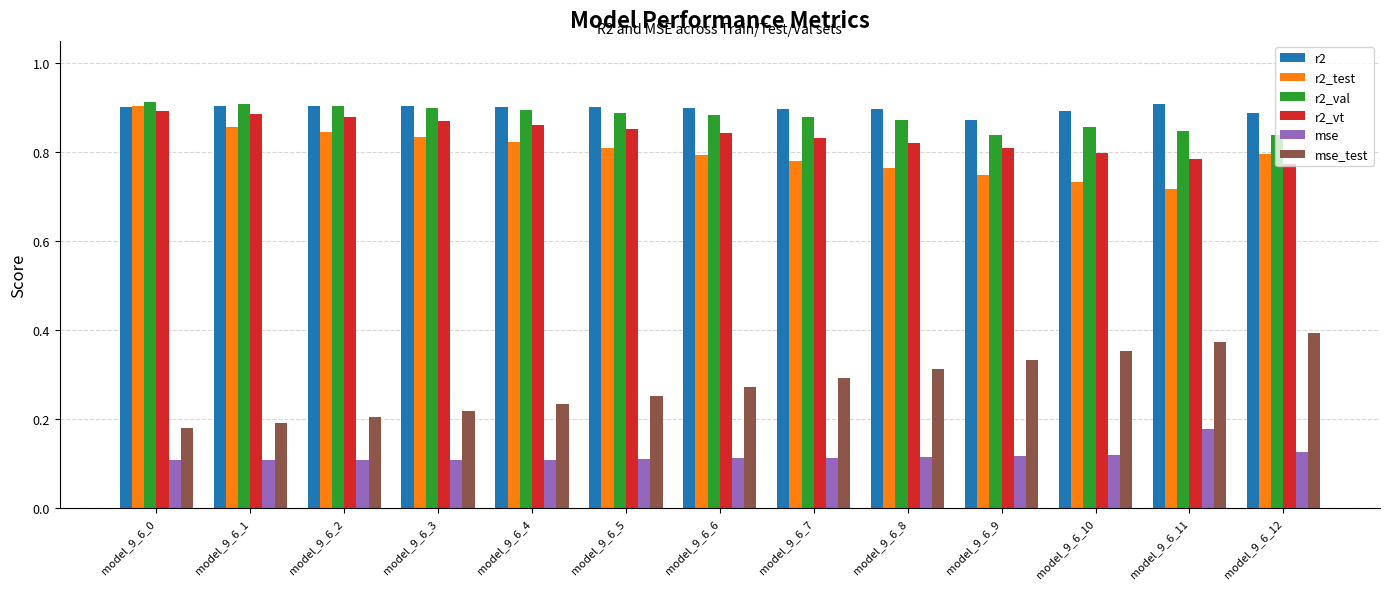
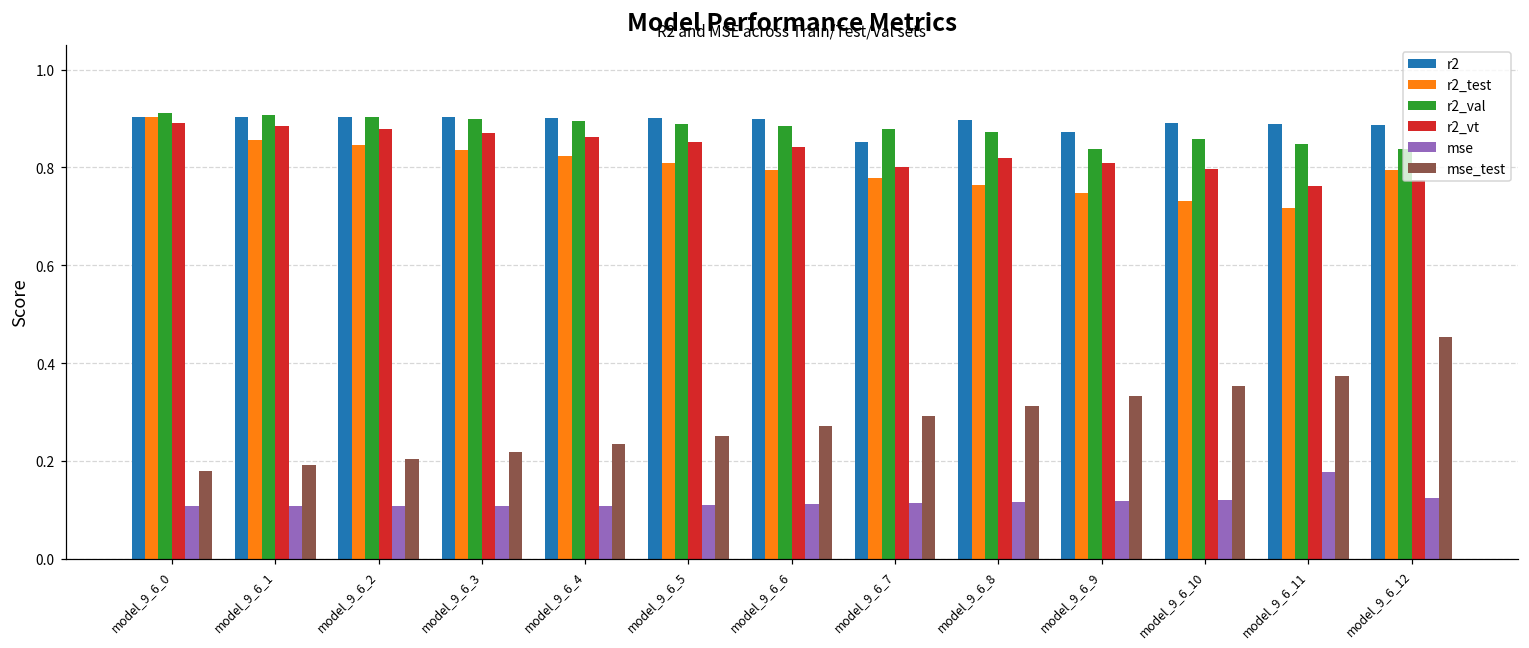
r2, model_9_6_7: 0.90 -> 0.85
r2_vt, model_9_6_7: 0.83 -> 0.80
r2, model_9_6_11: 0.91 -> 0.89
r2_vt, model_9_6_11: 0.79 -> 0.76
mse_test, model_9_6_12: 0.39 -> 0.45
